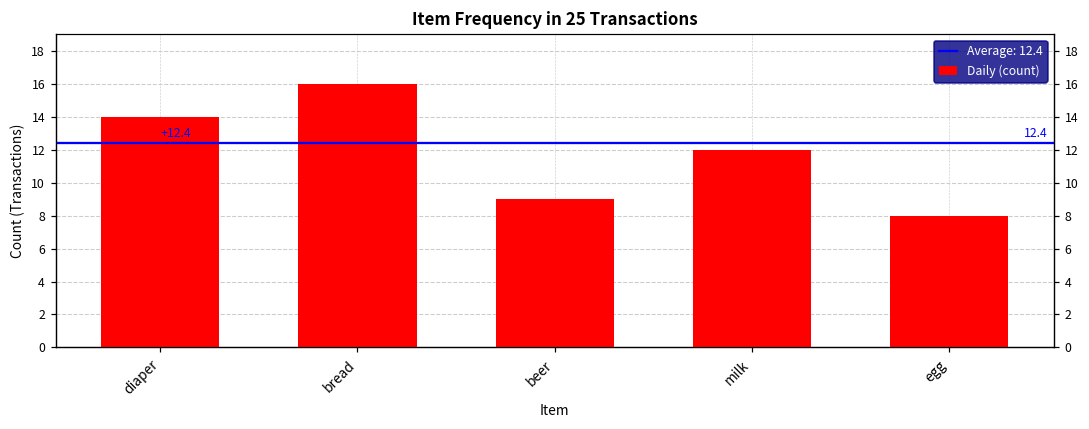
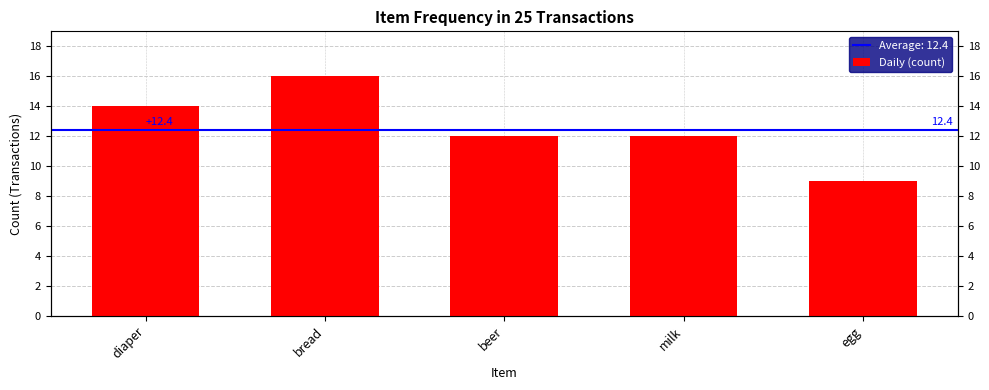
beer: 9 -> 12
egg: 8 -> 9
